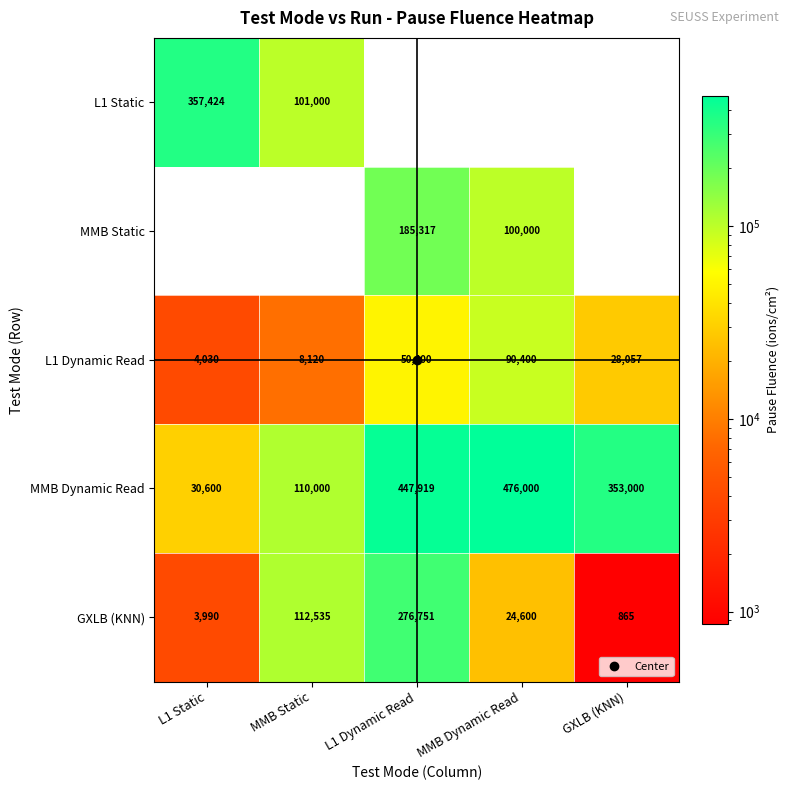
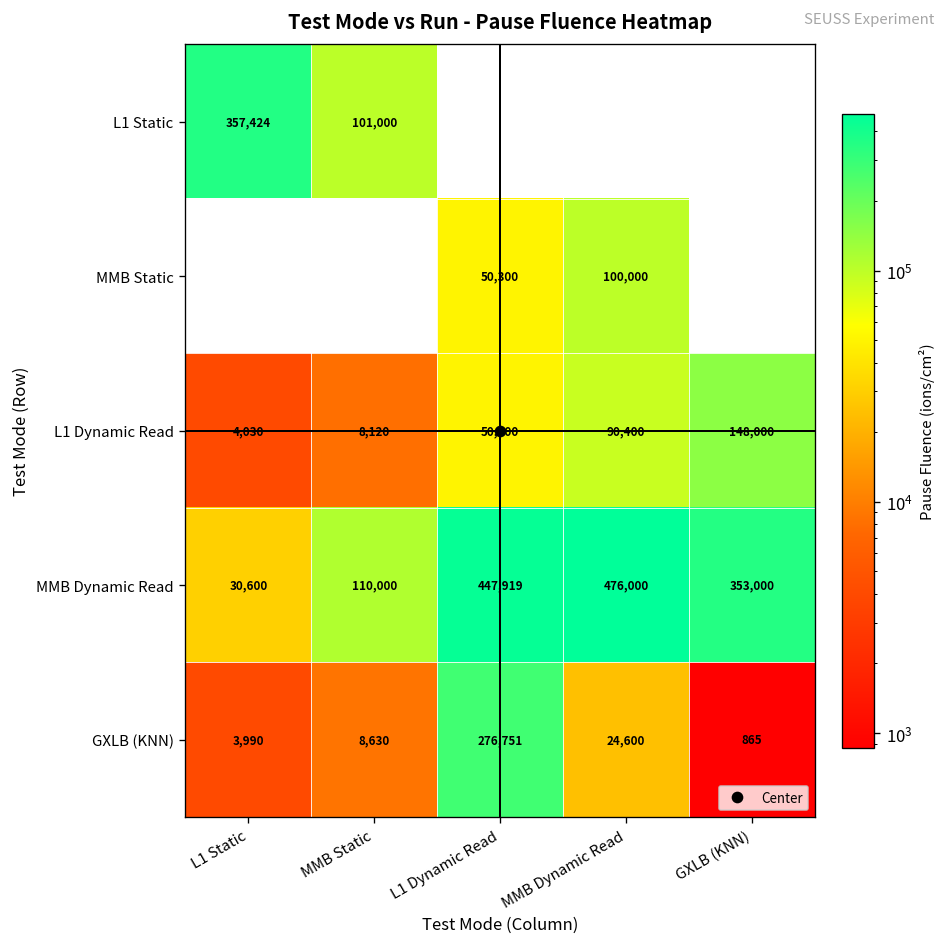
MMB Static, L1 Dynamic Read: 185,317 -> 50,300
L1 Dynamic Read, GXLB (KNN): 28,057 -> 148,000
GXLB (KNN), MMB Static: 112,535 -> 8,630
